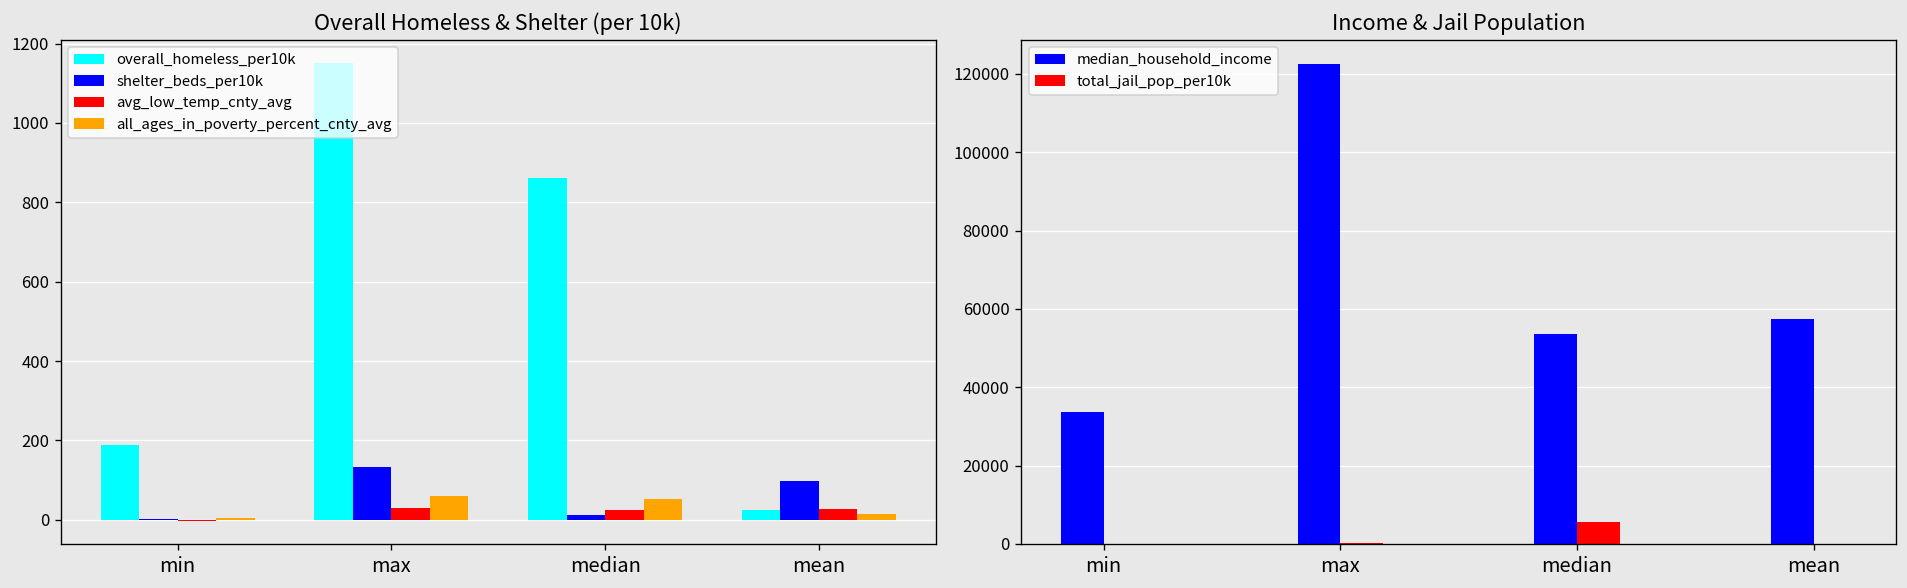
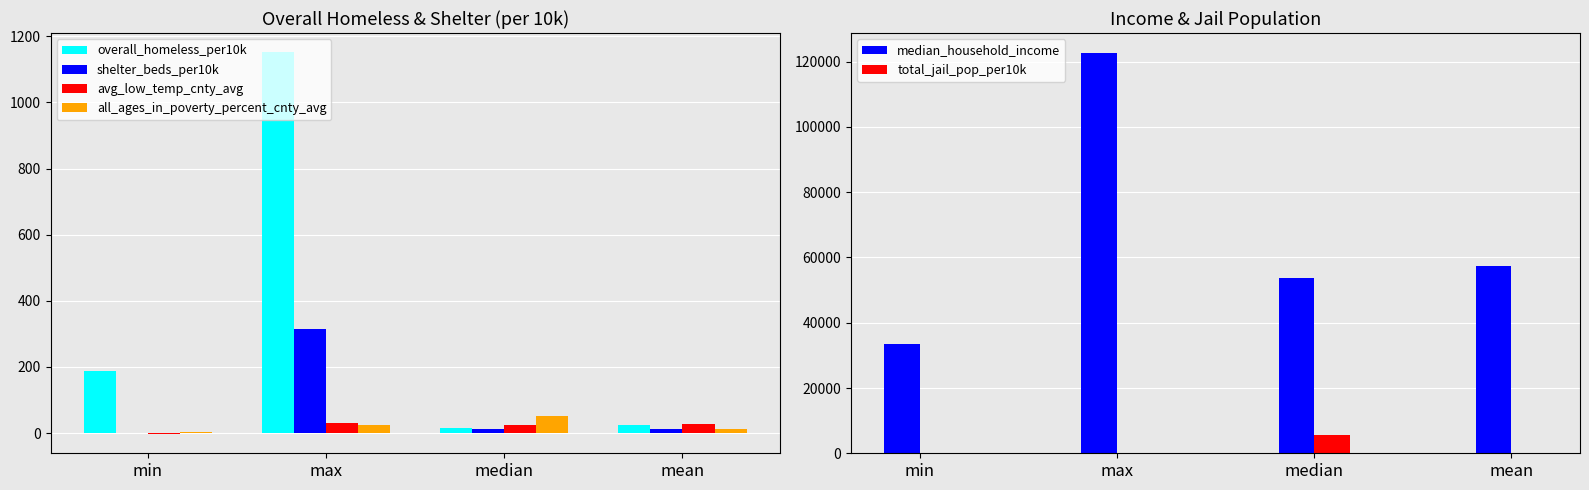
Overall Homeless & Shelter (per 10k), shelter_beds_per10k, max: 130 -> 310
Overall Homeless & Shelter (per 10k), all_ages_in_poverty_percent_cnty_avg, max: 60 -> 30
Overall Homeless & Shelter (per 10k), overall_homeless_per10k, median: 860 -> 10
Overall Homeless & Shelter (per 10k), shelter_beds_per10k, mean: 100 -> 10
